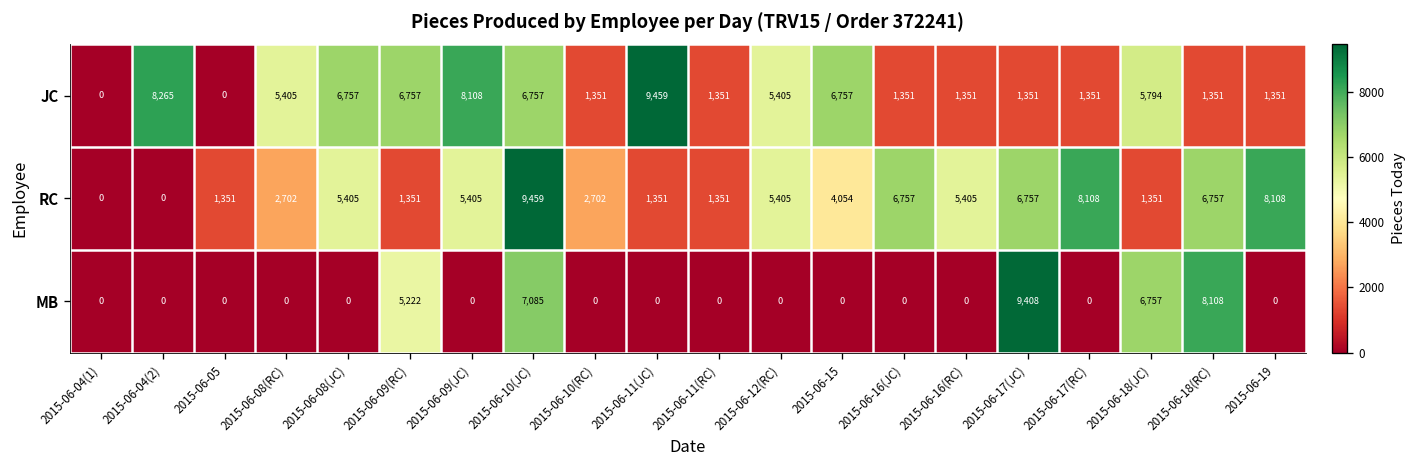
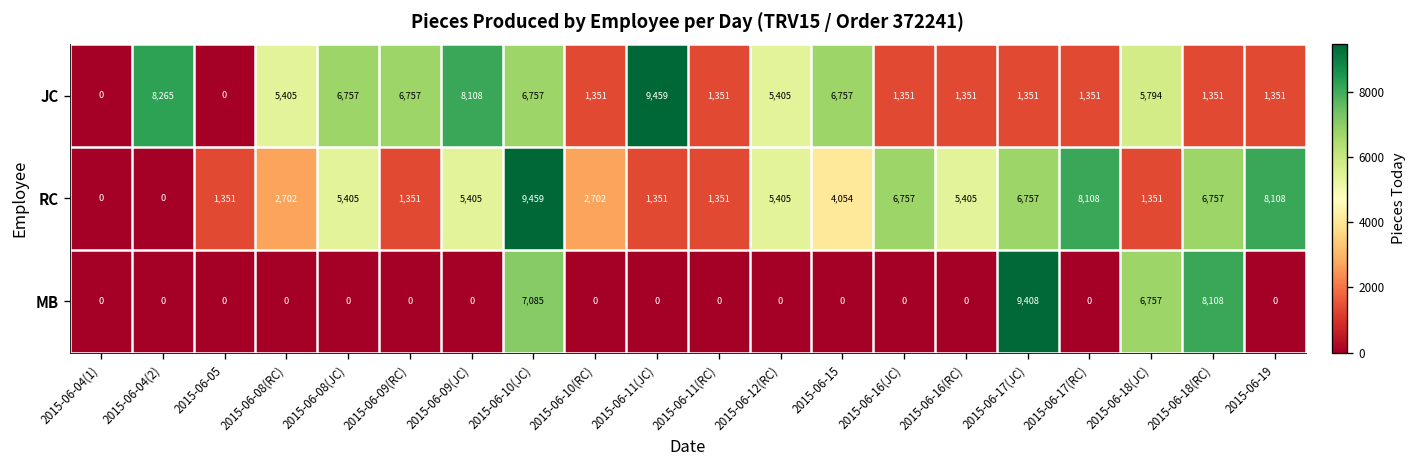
MB, 2015-06-09(RC): 5,222 -> 0
